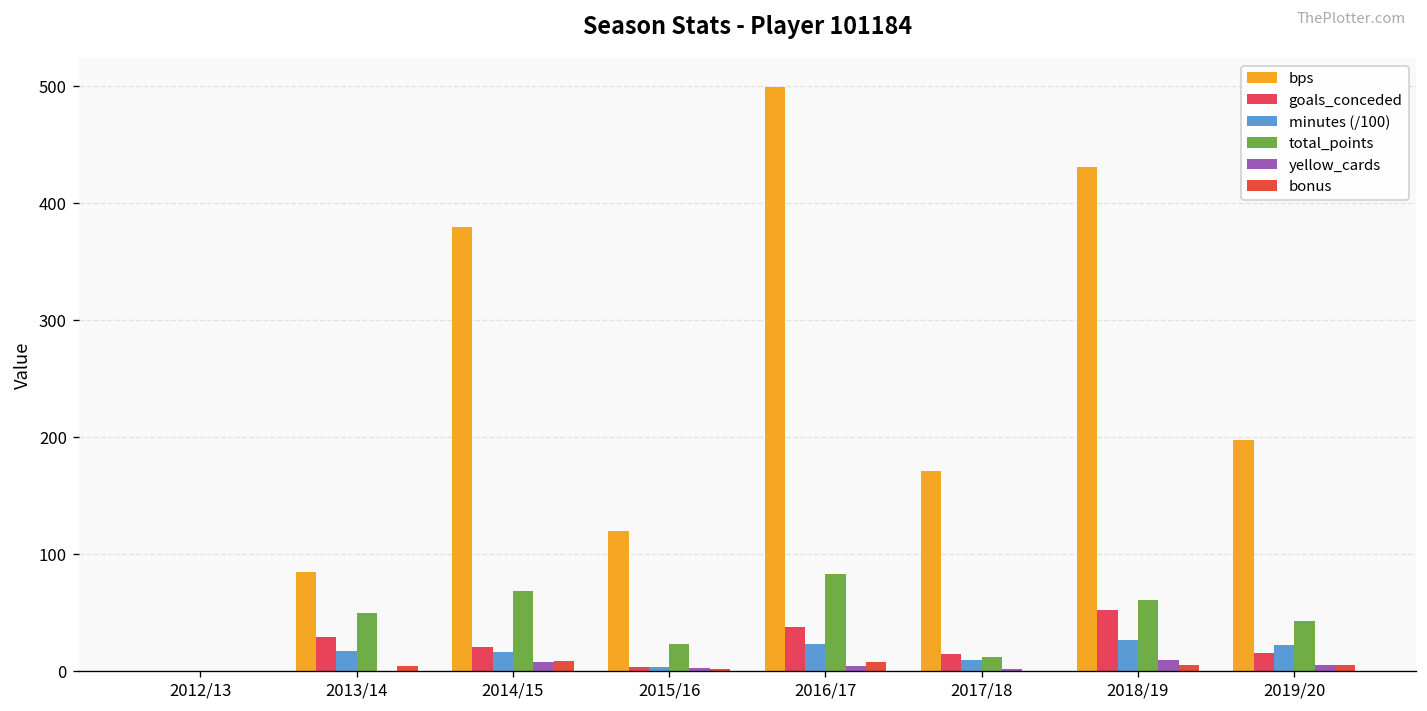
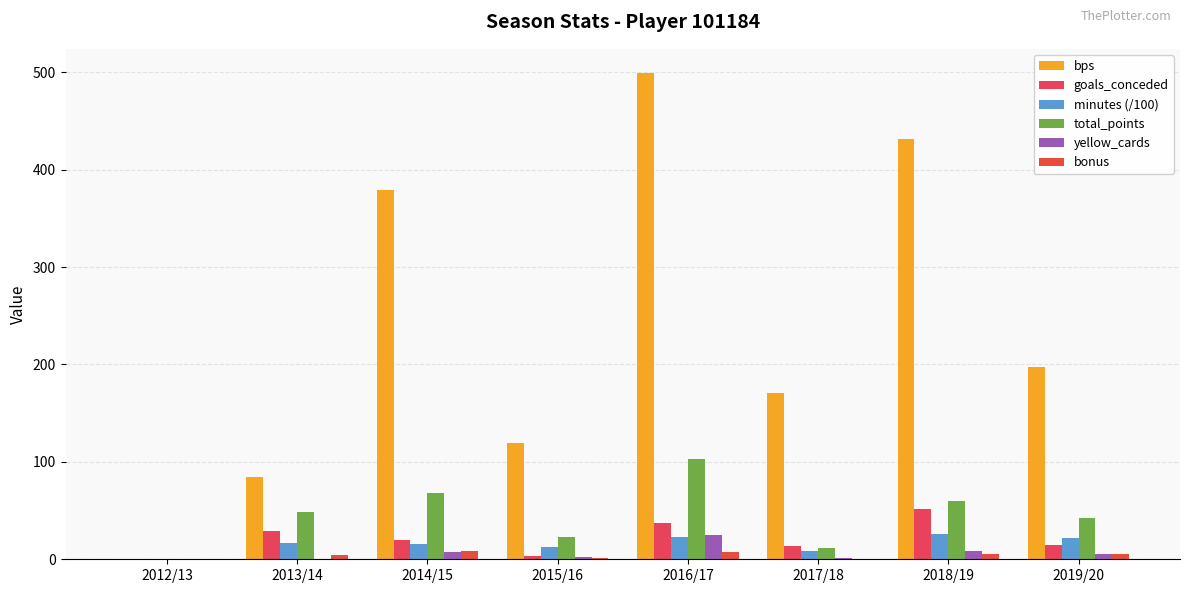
minutes (/100), 2015/16: 0 -> 10
total_points, 2016/17: 80 -> 100
yellow_cards, 2016/17: 0 -> 30
